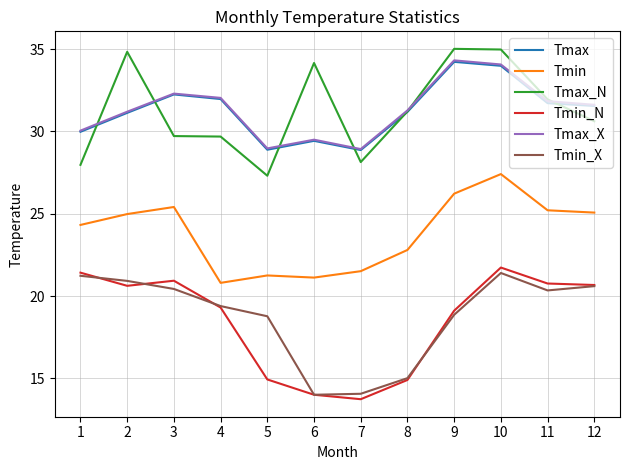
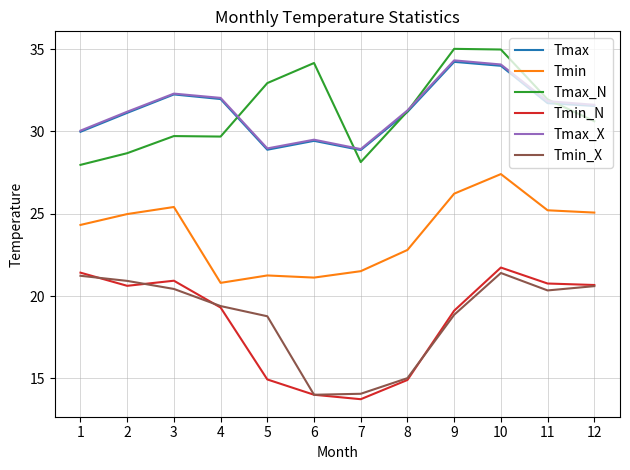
Tmax_N, 2: 34.8 -> 28.7
Tmax_N, 5: 27.3 -> 32.9
